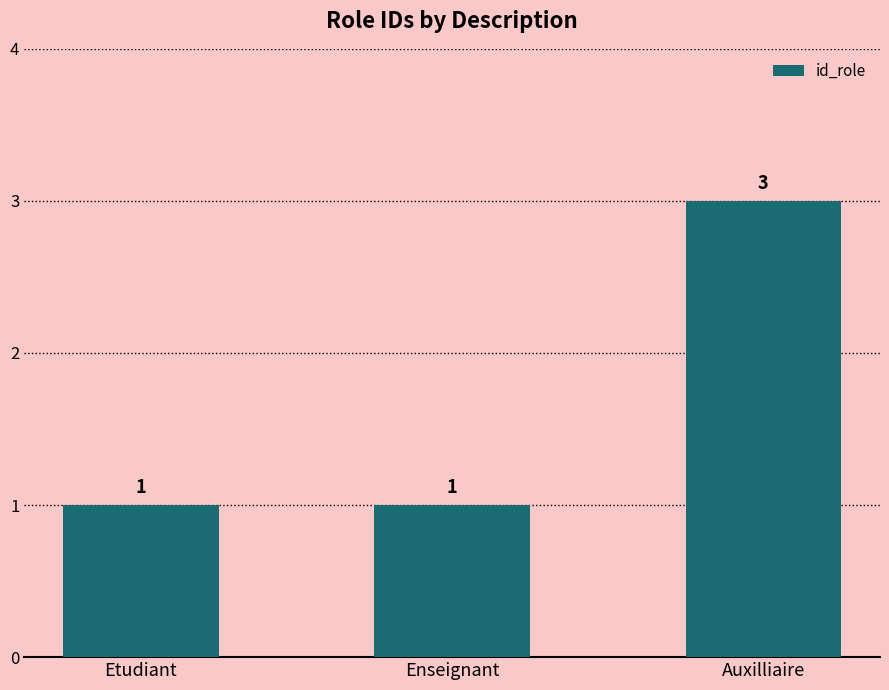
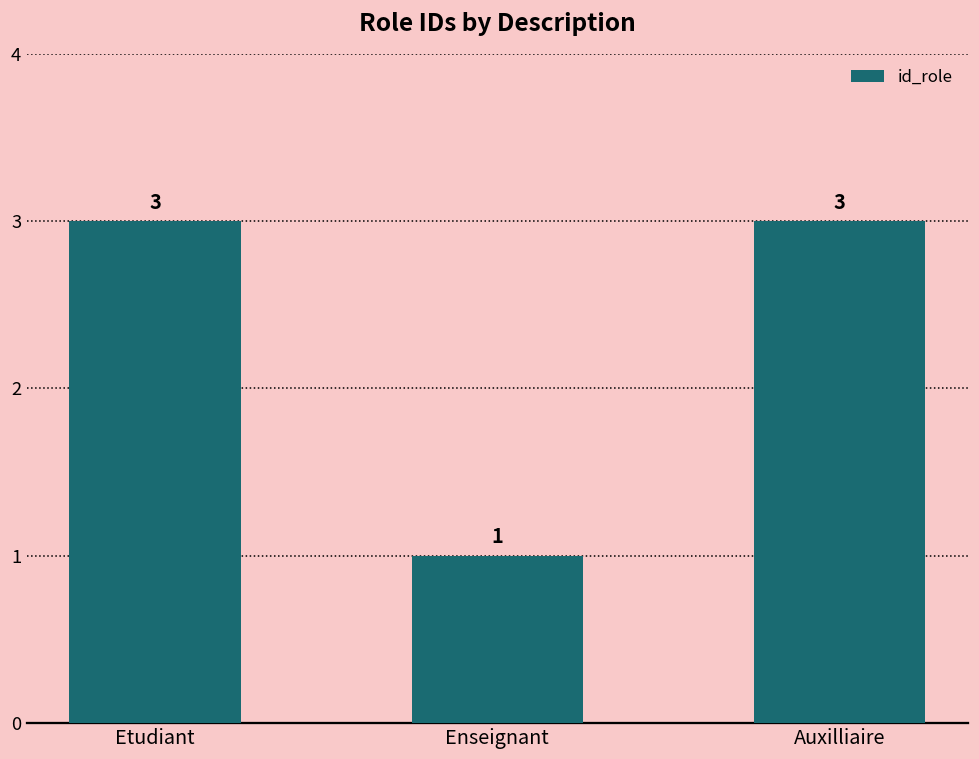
Etudiant: 1 -> 3
